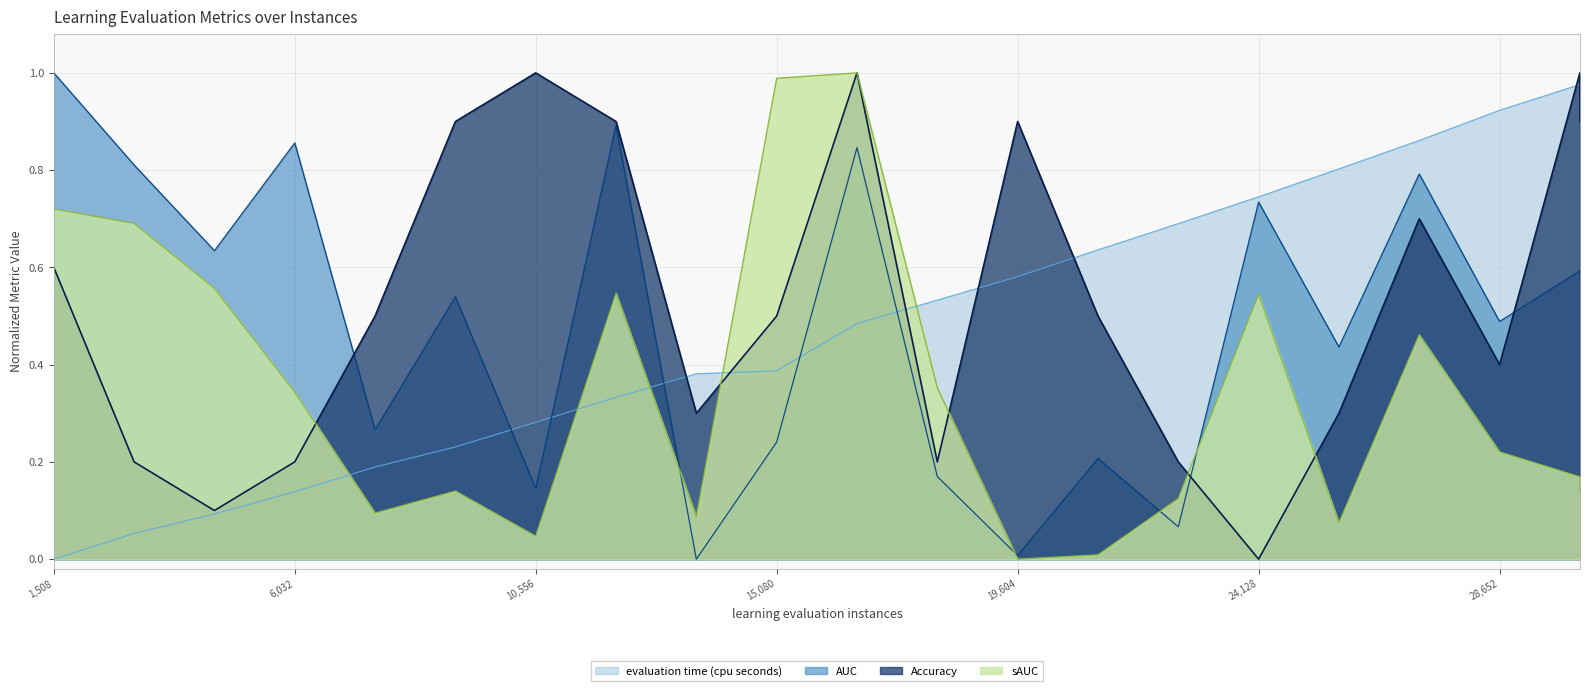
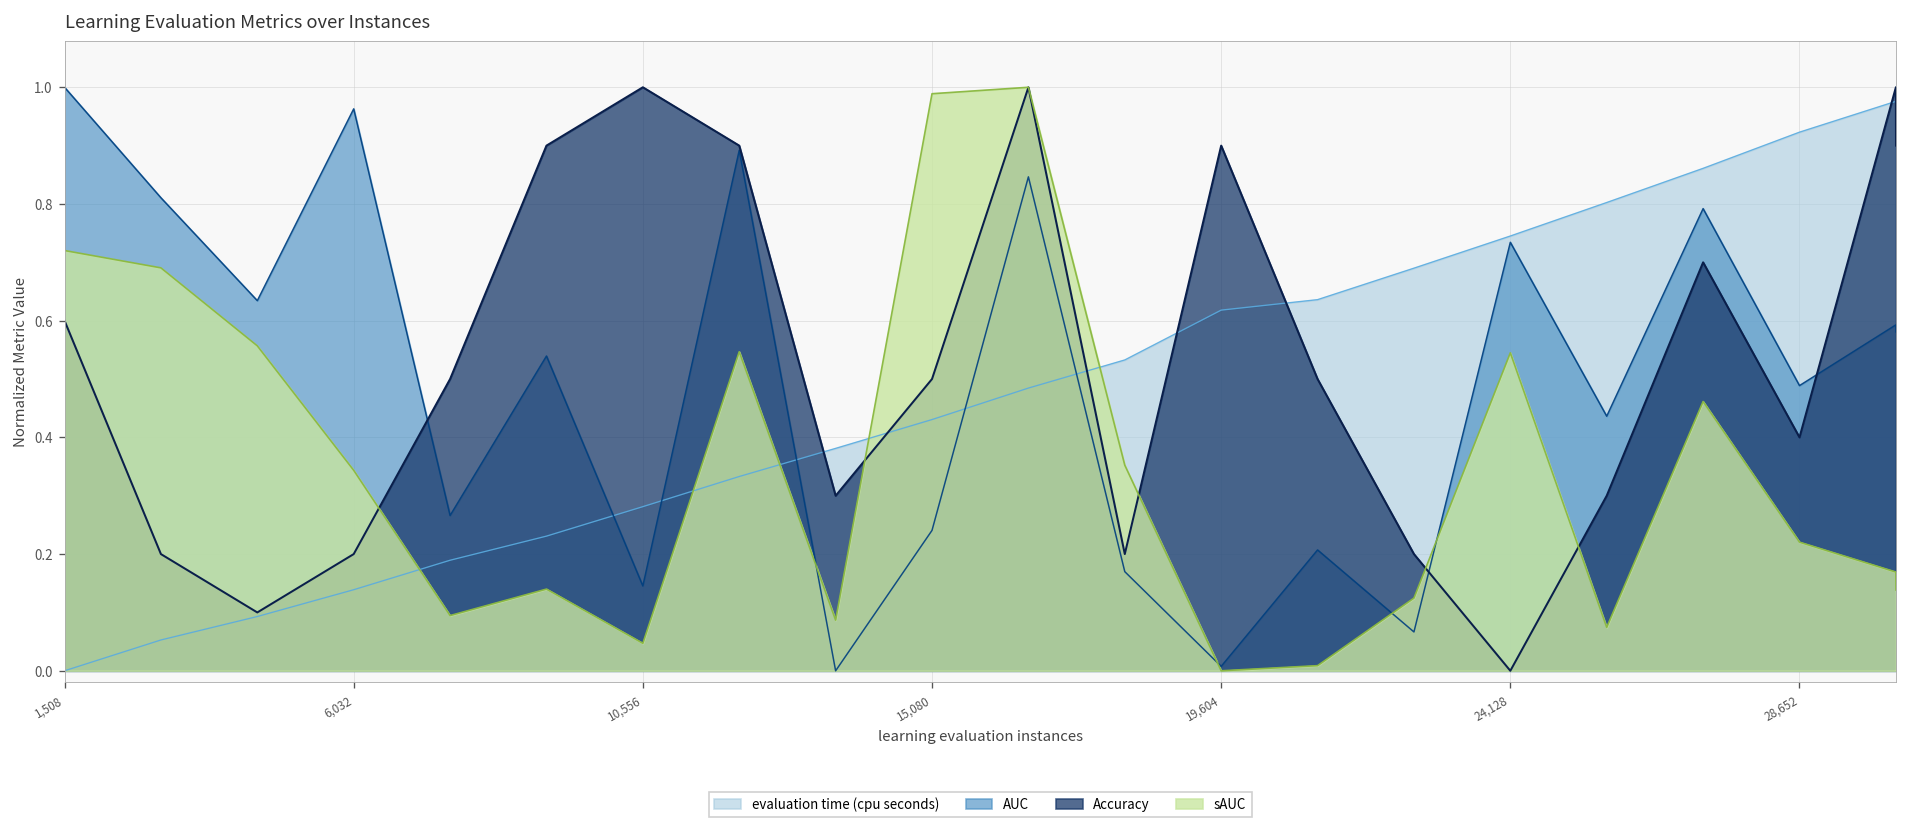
AUC, 6,032: 0.86 -> 0.96
evaluation time (cpu seconds), 15,080: 0.39 -> 0.43
evaluation time (cpu seconds), 19,604: 0.58 -> 0.62
